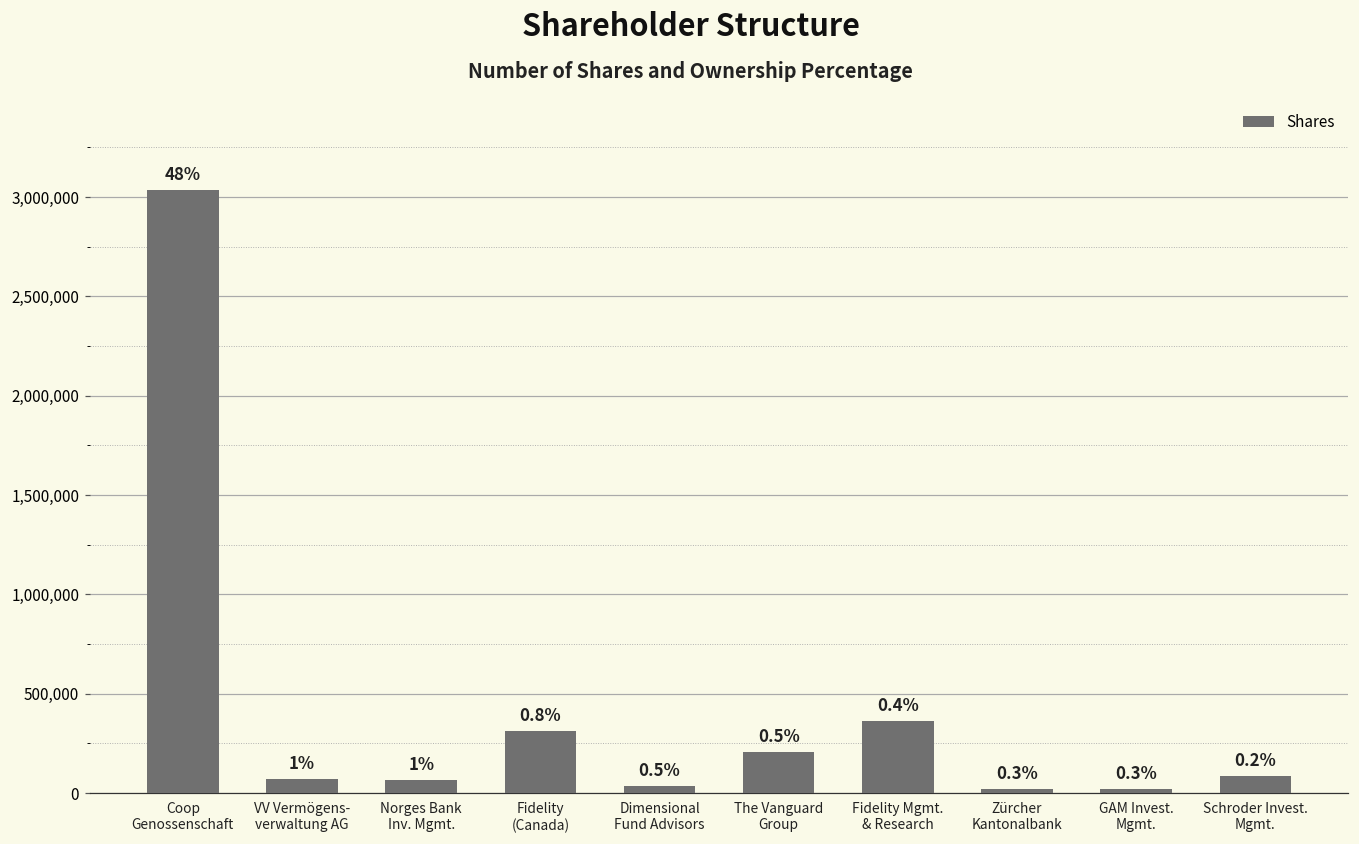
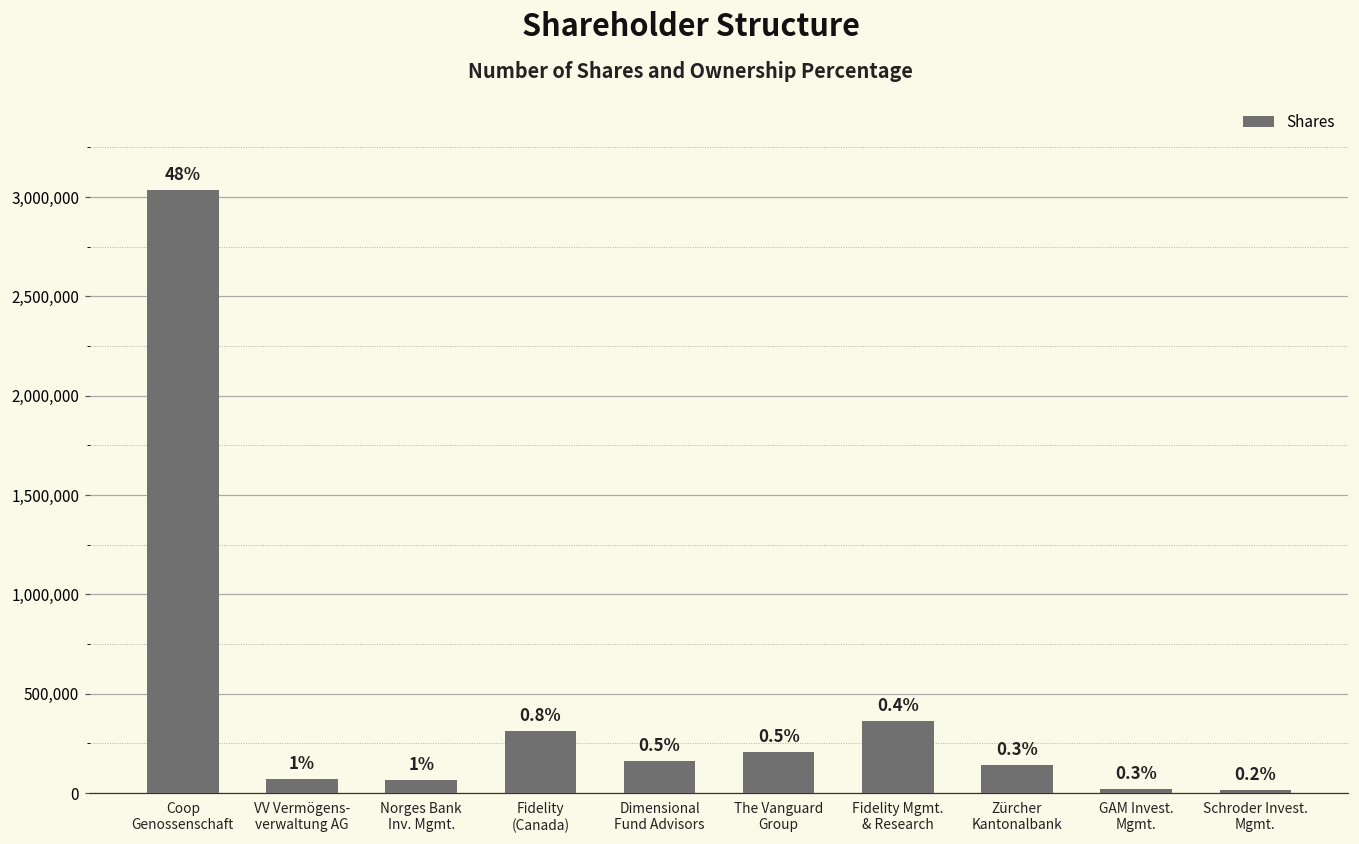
Dimensional Fund Advisors: 30,000 -> 160,000
Zürcher Kantonalbank: 20,000 -> 140,000
Schroder Invest. Mgmt.: 90,000 -> 10,000
